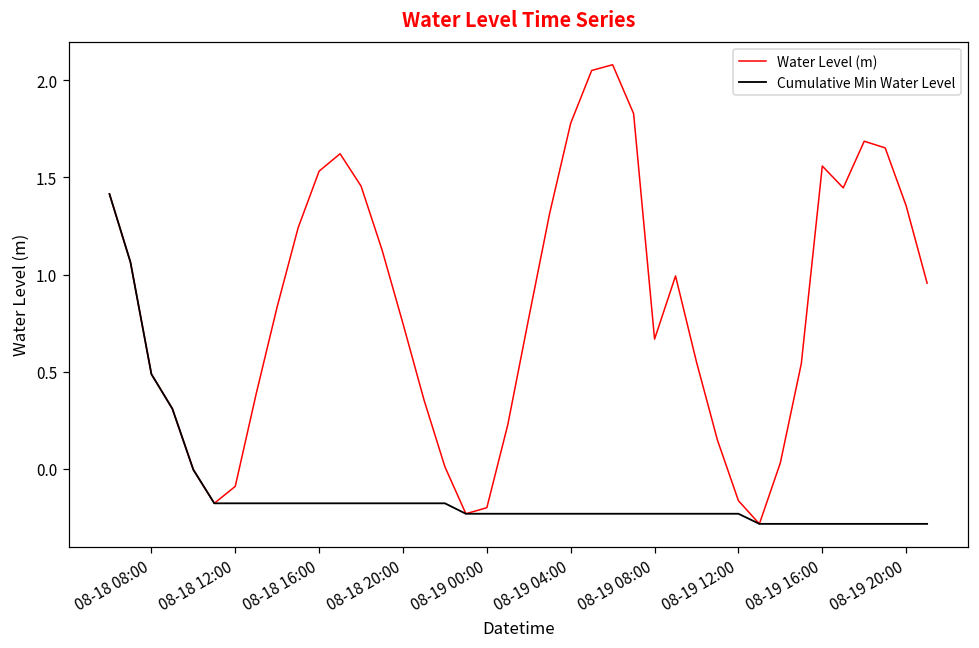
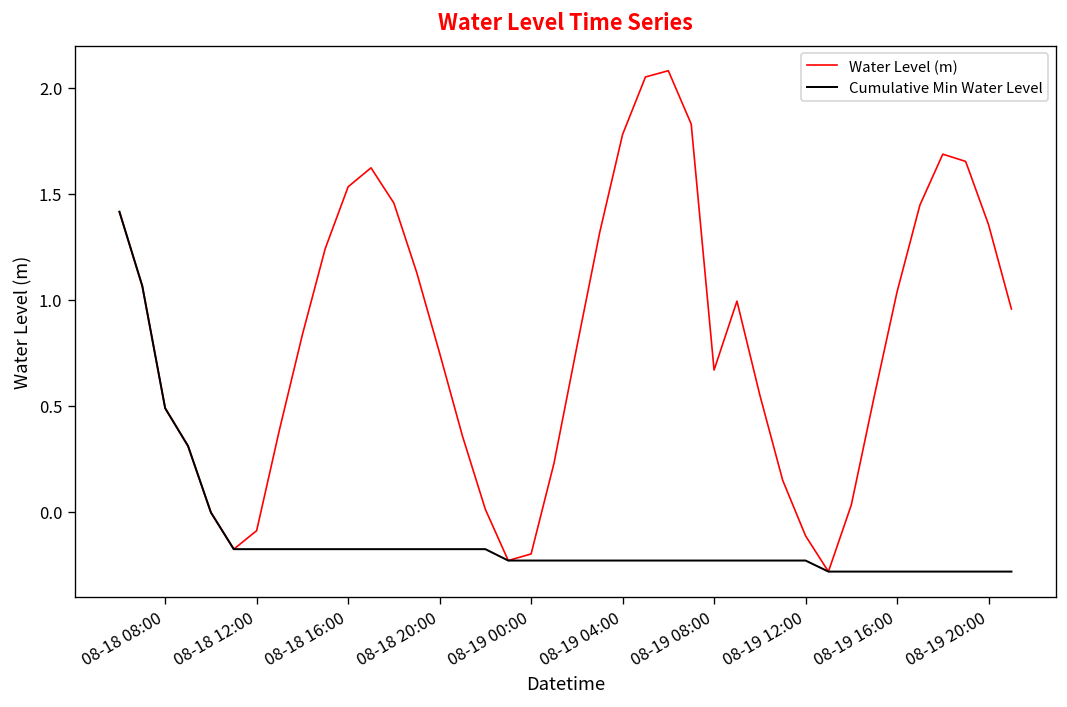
Water Level (m), 08-19 12:00: -0.16 -> -0.11
Water Level (m), 08-19 16:00: 1.56 -> 1.04
